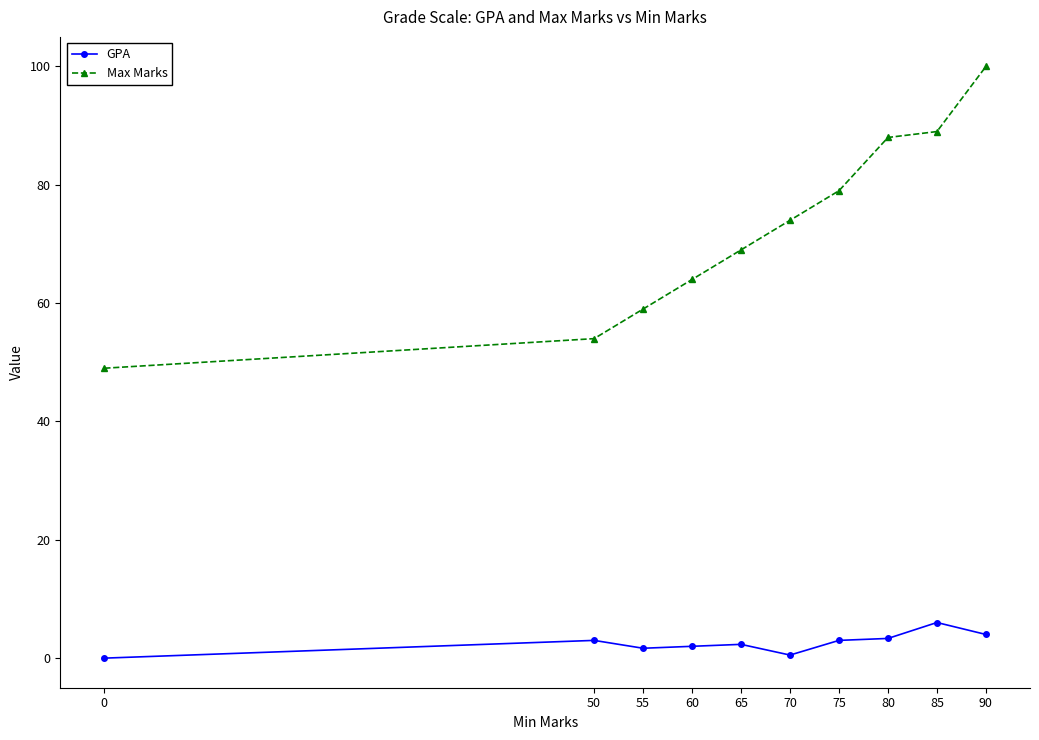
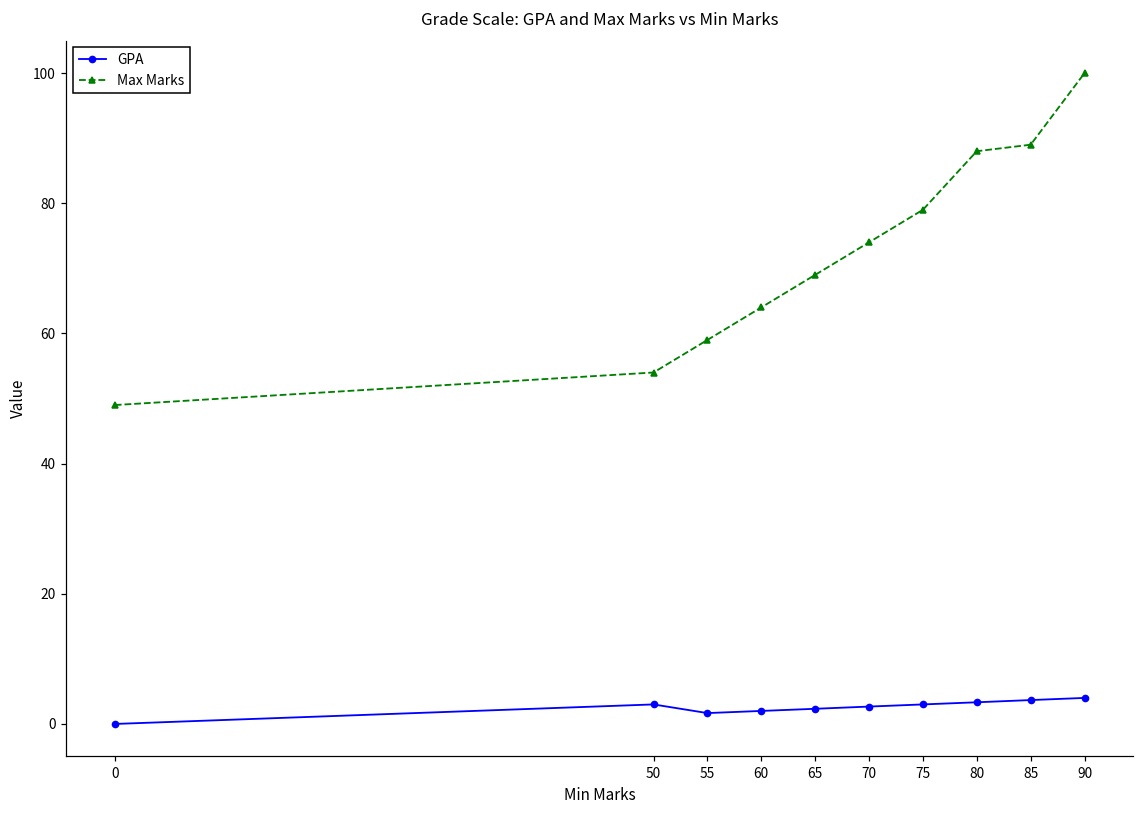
GPA, 70: 1 -> 3
GPA, 85: 6 -> 4
